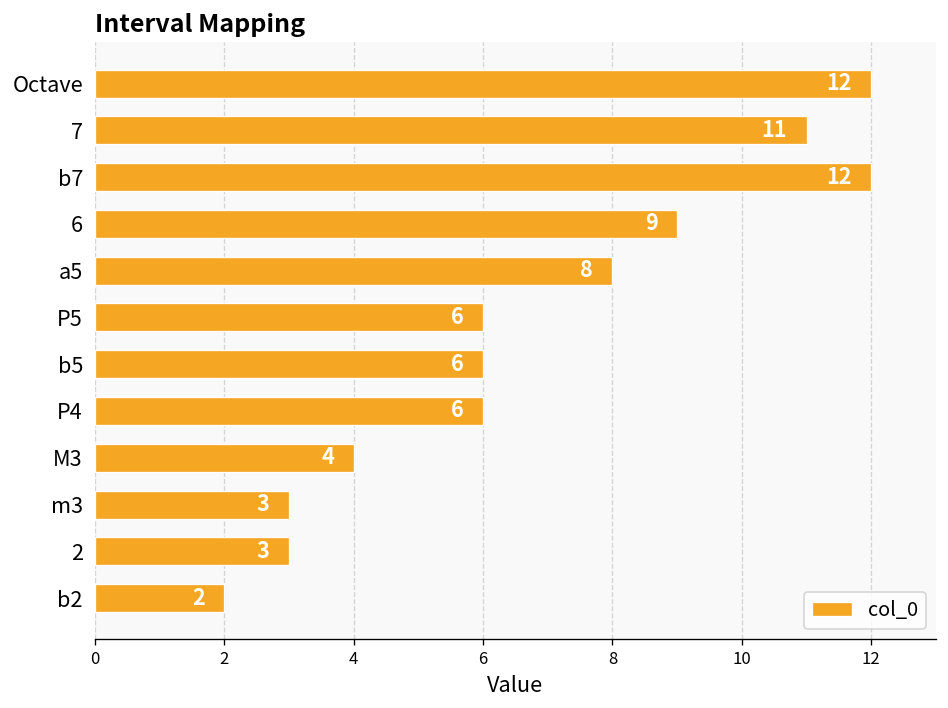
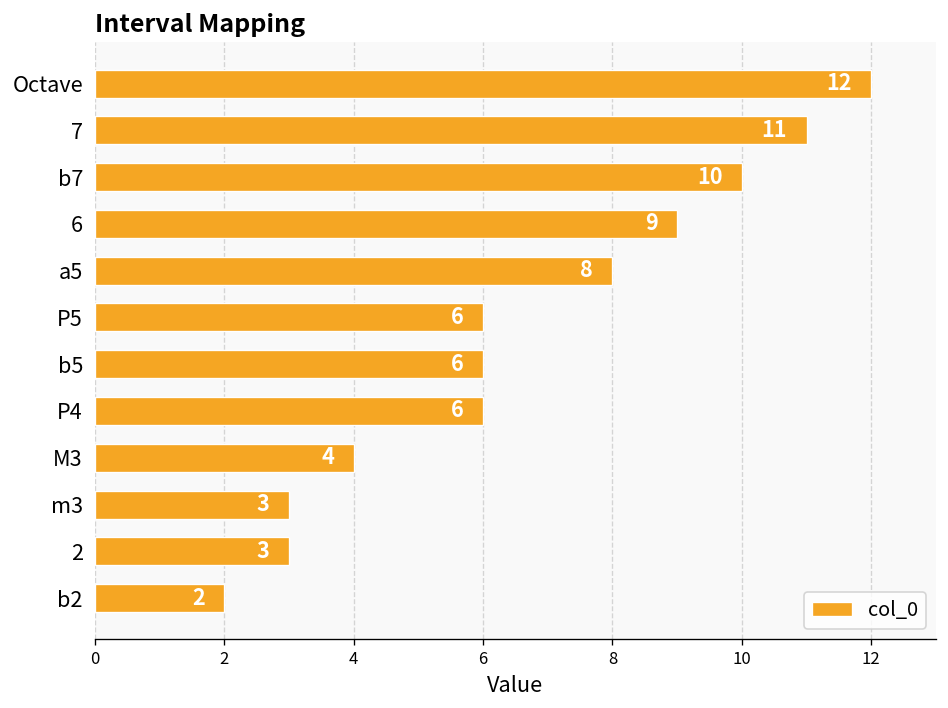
b7: 12 -> 10
